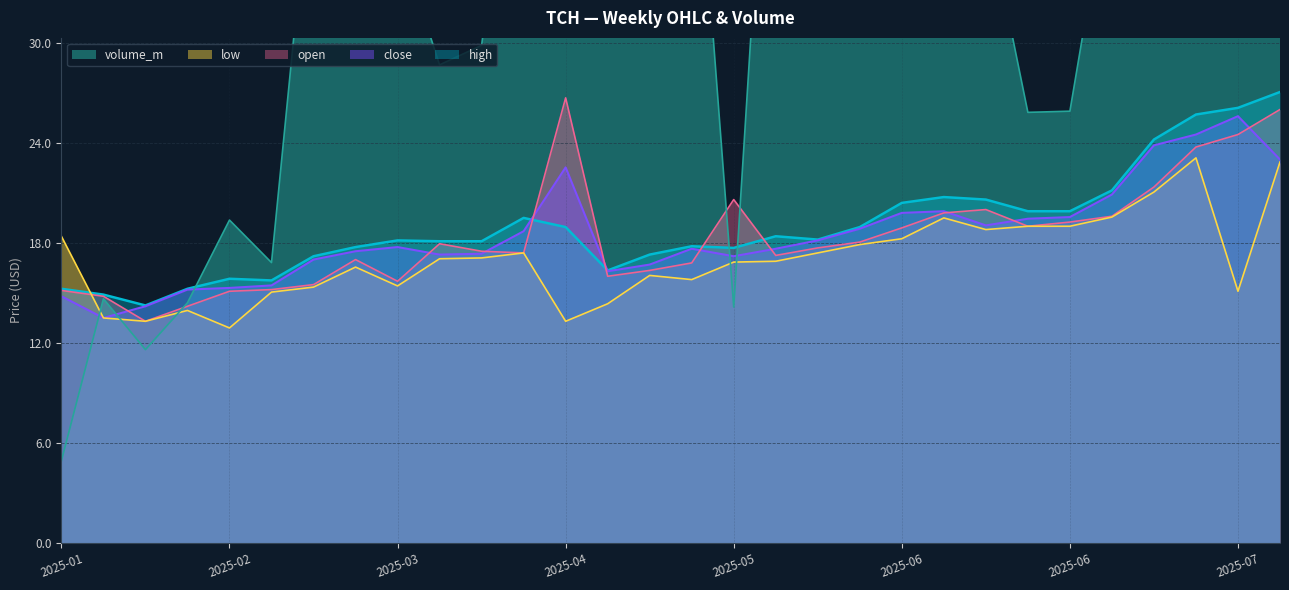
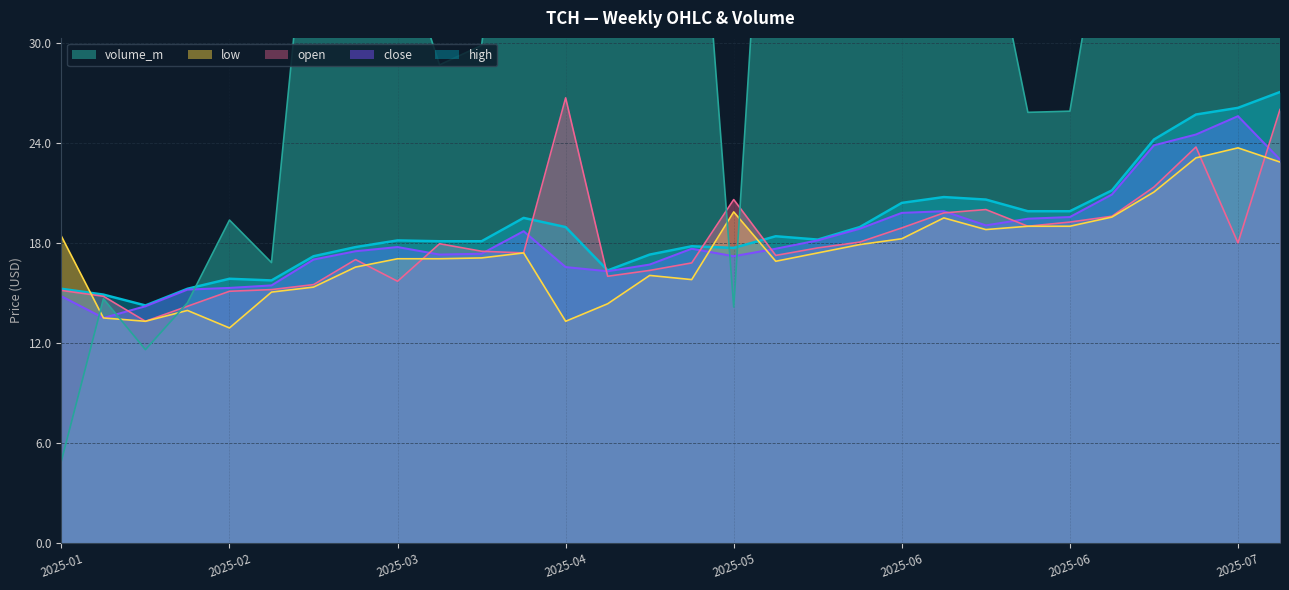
low, 2025-03: 15.4 -> 17.1
close, 2025-04: 22.5 -> 16.6
low, 2025-05: 16.9 -> 19.9
low, 2025-07: 15.1 -> 23.7
open, 2025-07: 24.5 -> 18.0
